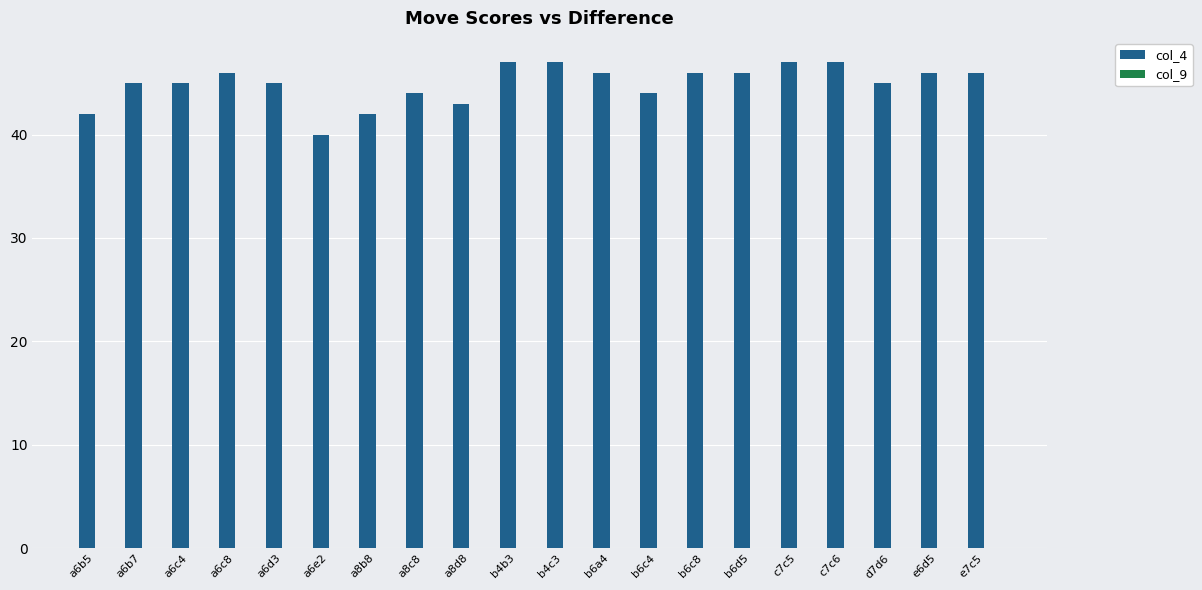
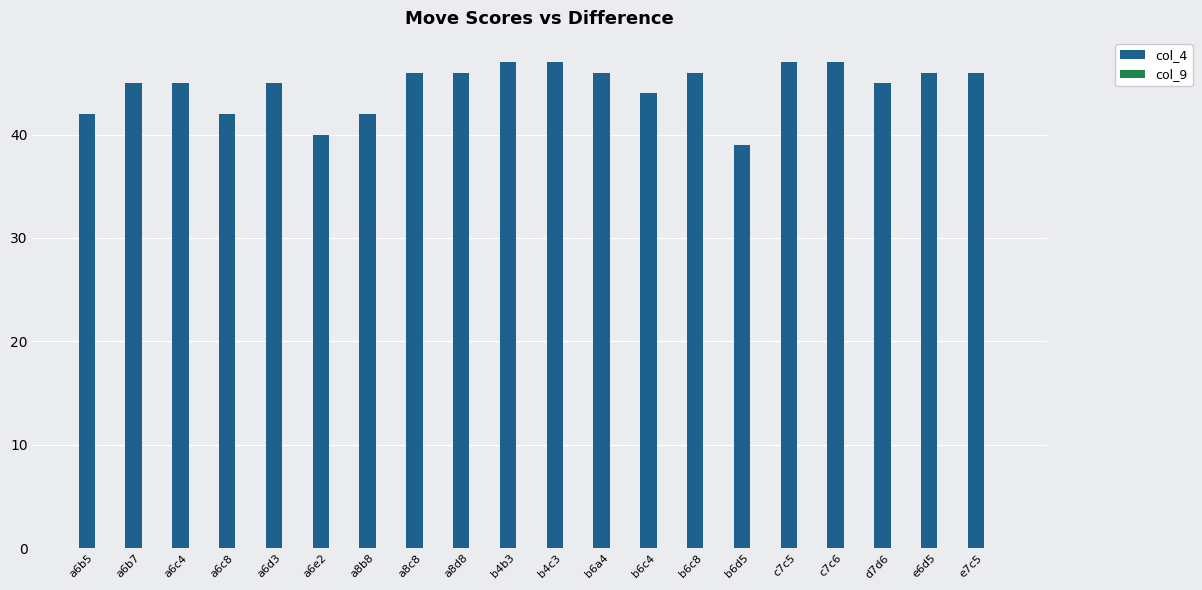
col_4, a6c8: 46 -> 42
col_4, a8c8: 44 -> 46
col_4, a8d8: 43 -> 46
col_4, b6d5: 46 -> 39
